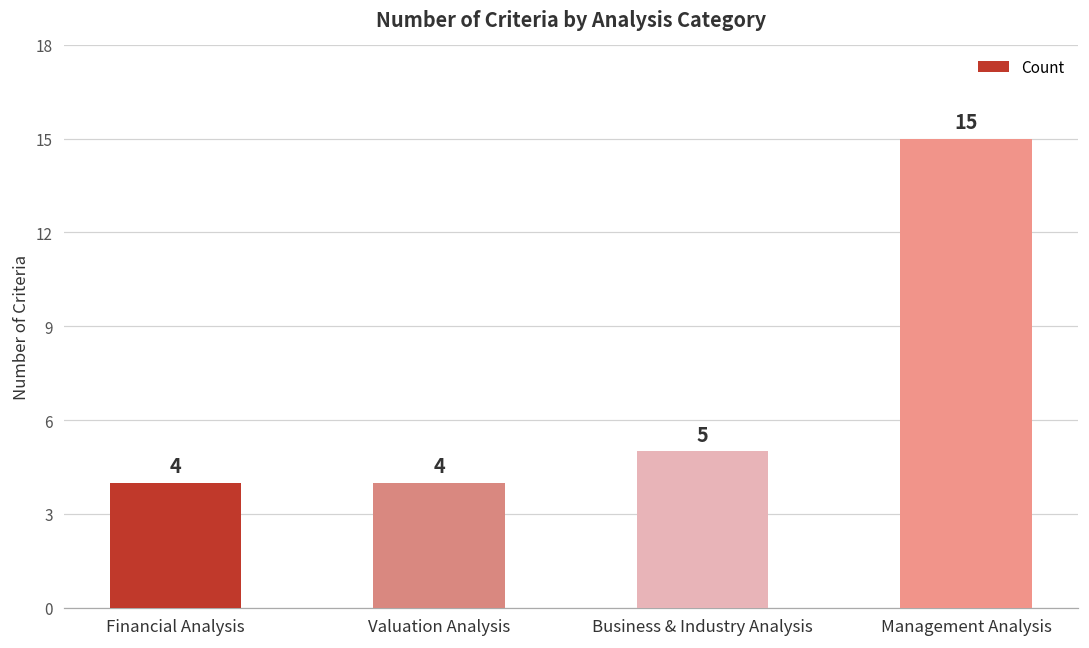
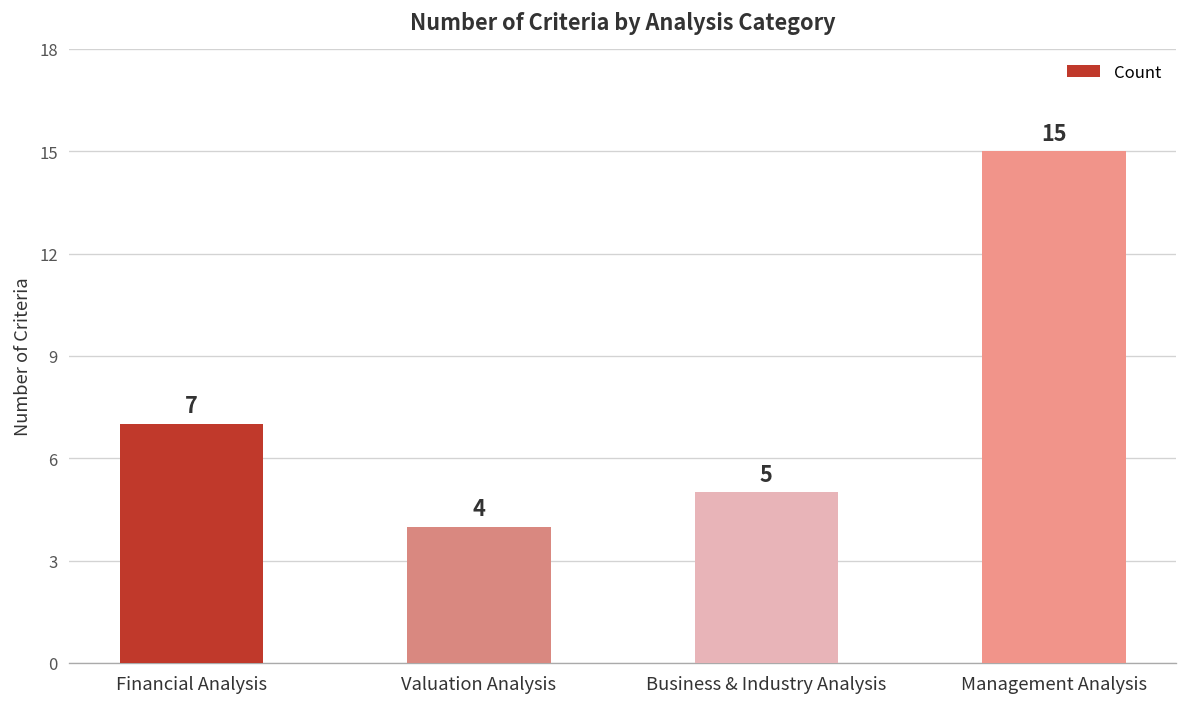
Financial Analysis: 4 -> 7
